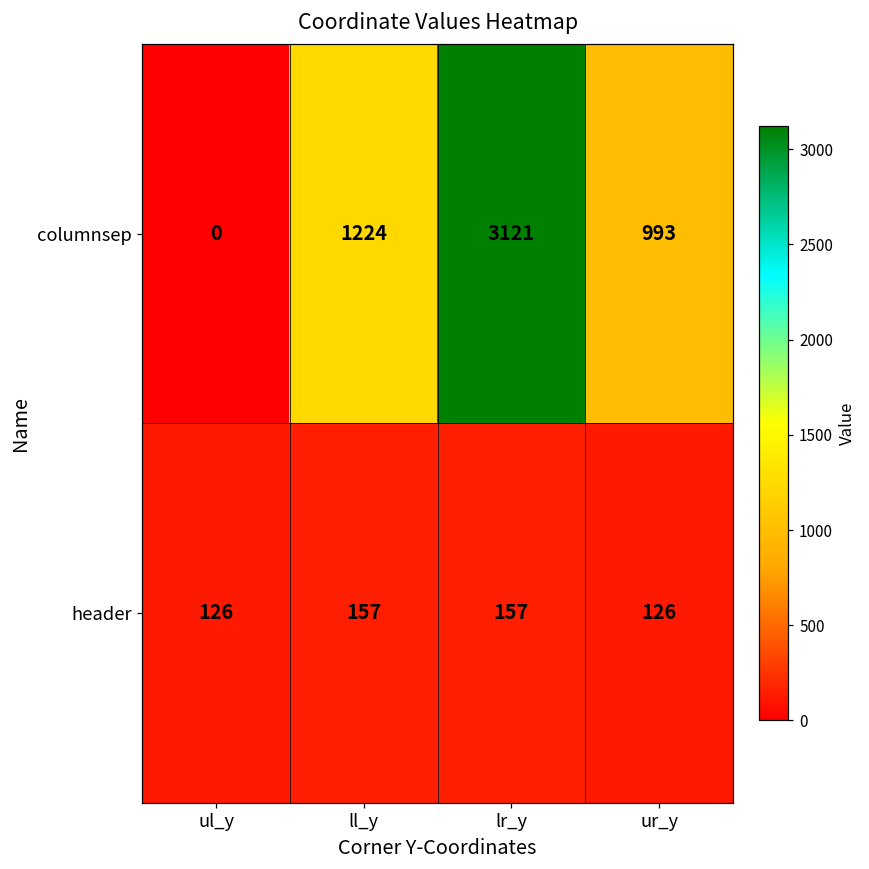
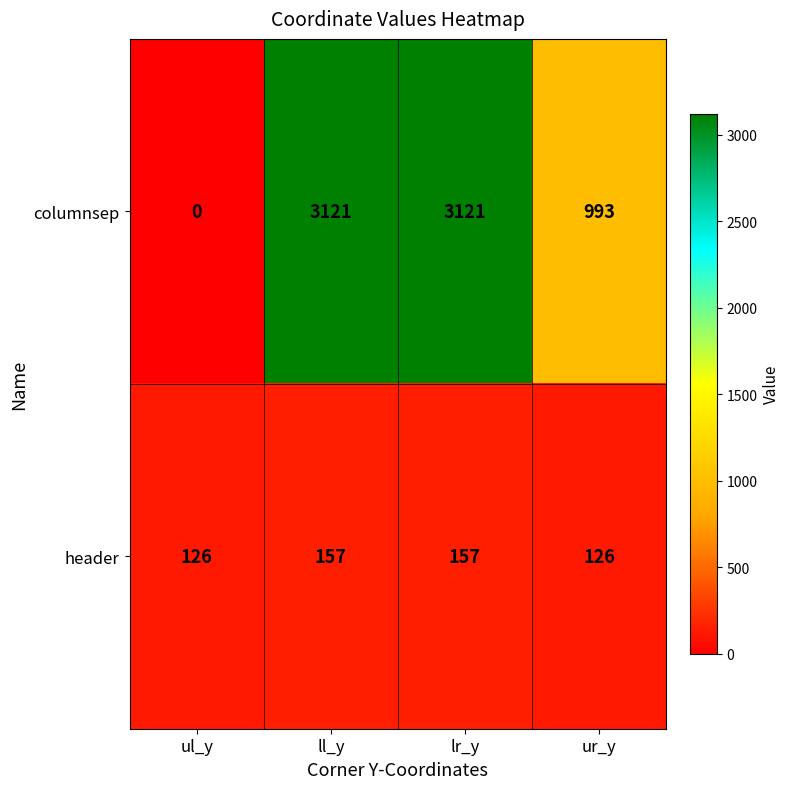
columnsep, ll_y: 1224 -> 3121
